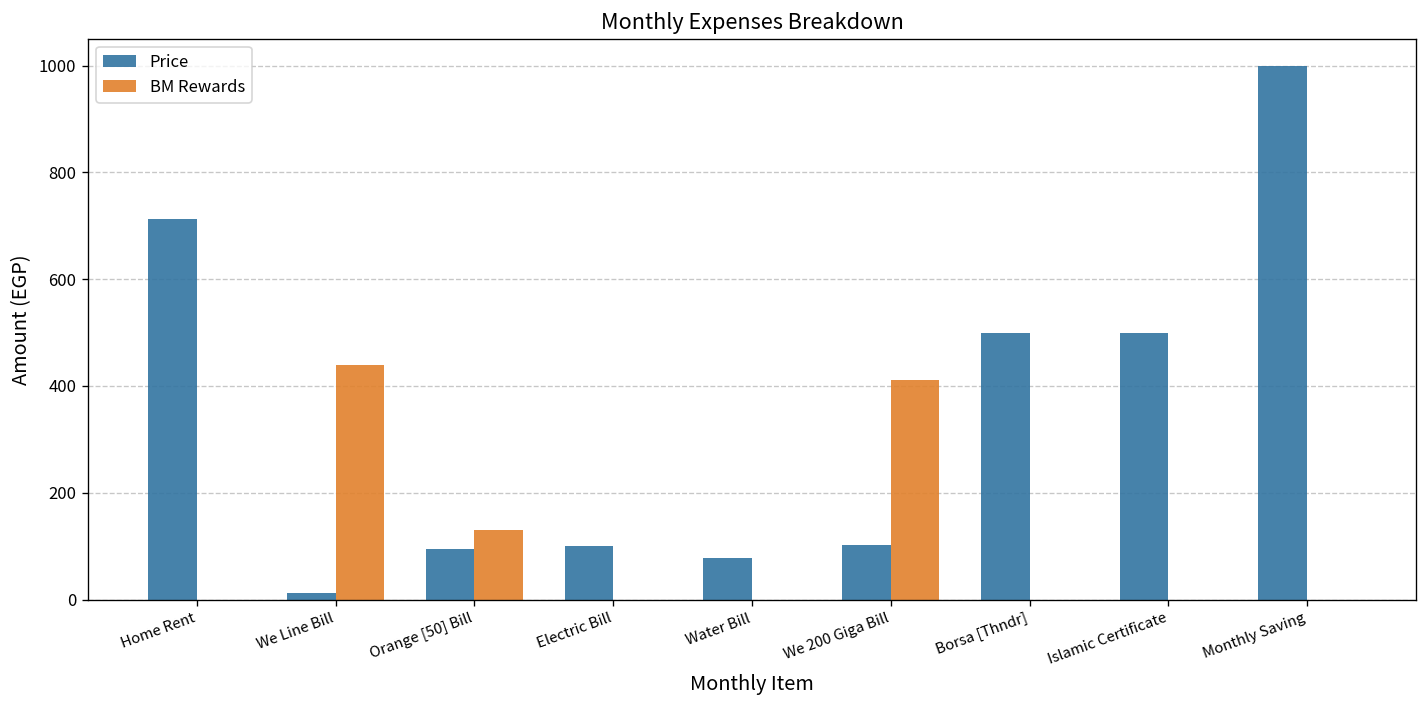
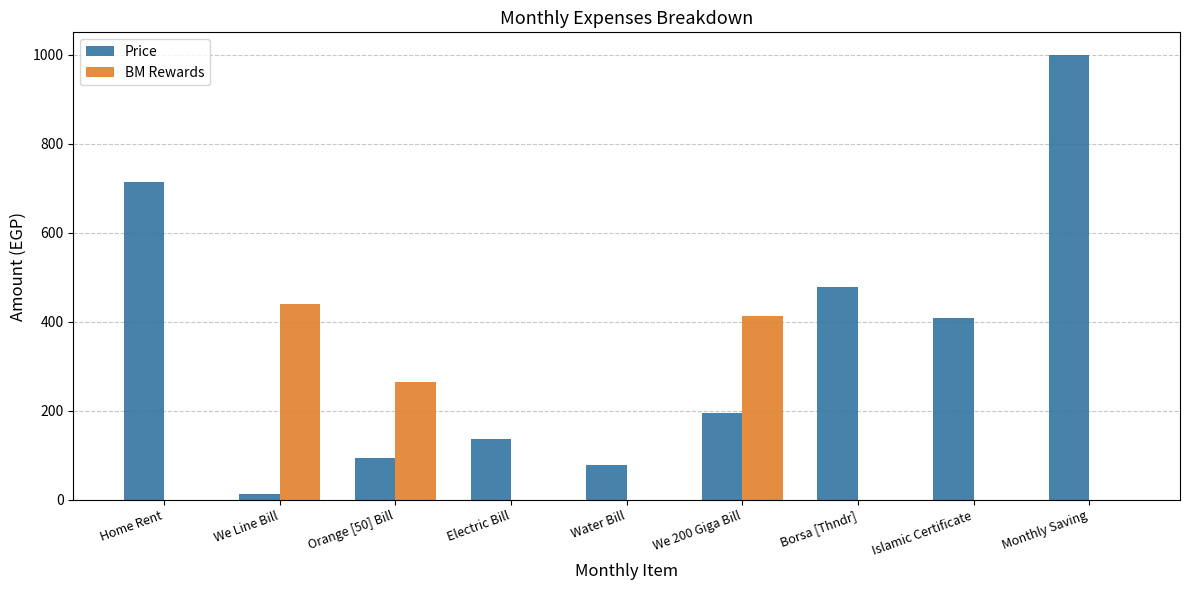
BM Rewards, Orange [50] Bill: 130 -> 270
Price, Electric Bill: 100 -> 140
Price, We 200 Giga Bill: 100 -> 190
Price, Borsa [Thndr]: 500 -> 480
Price, Islamic Certificate: 500 -> 410
